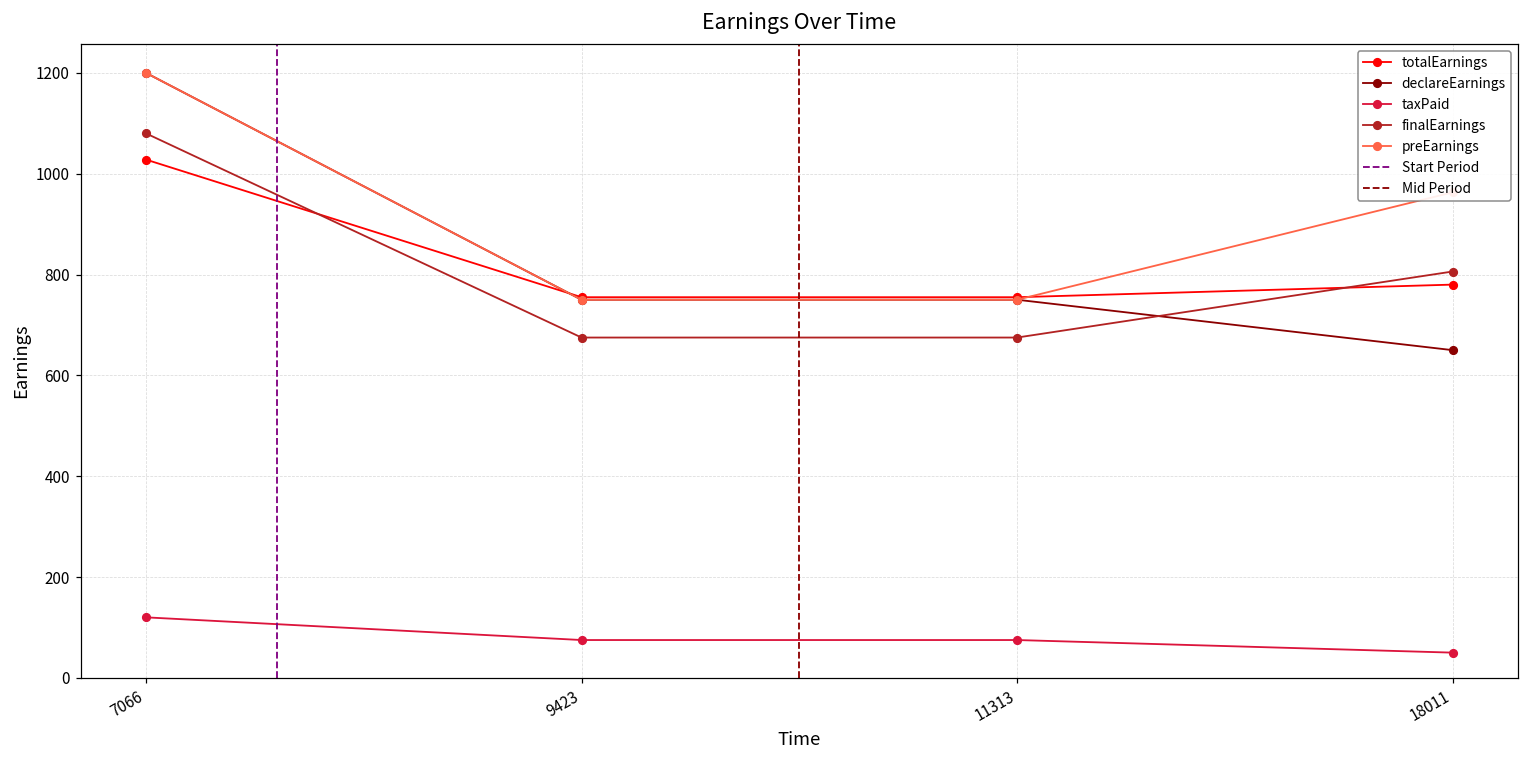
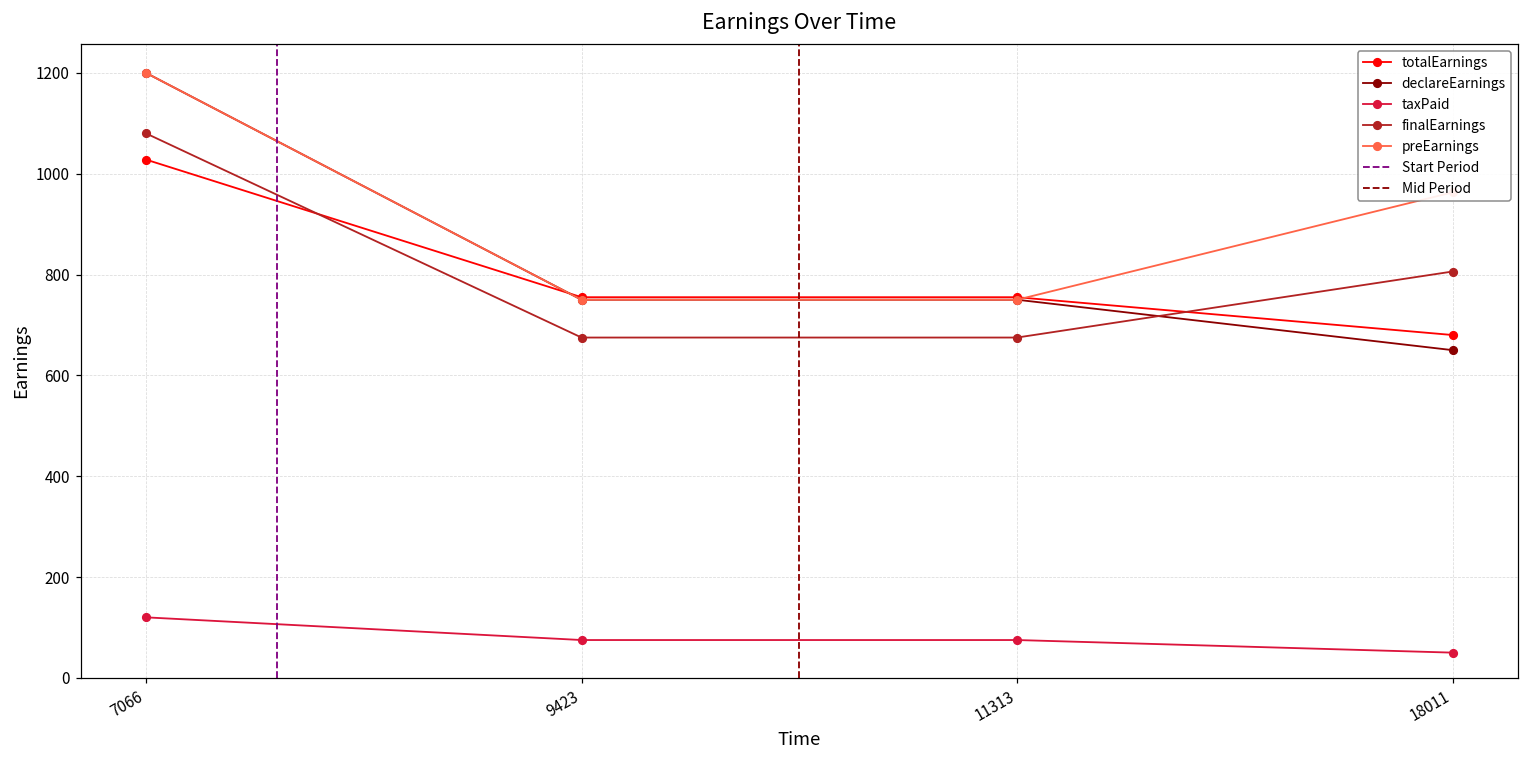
totalEarnings, 18011: 780 -> 680
